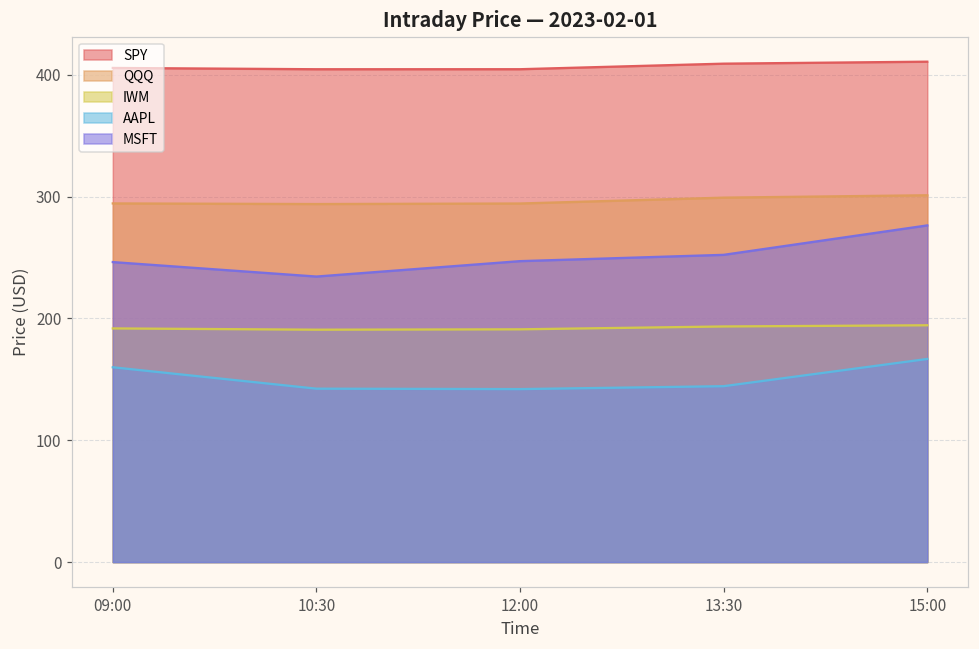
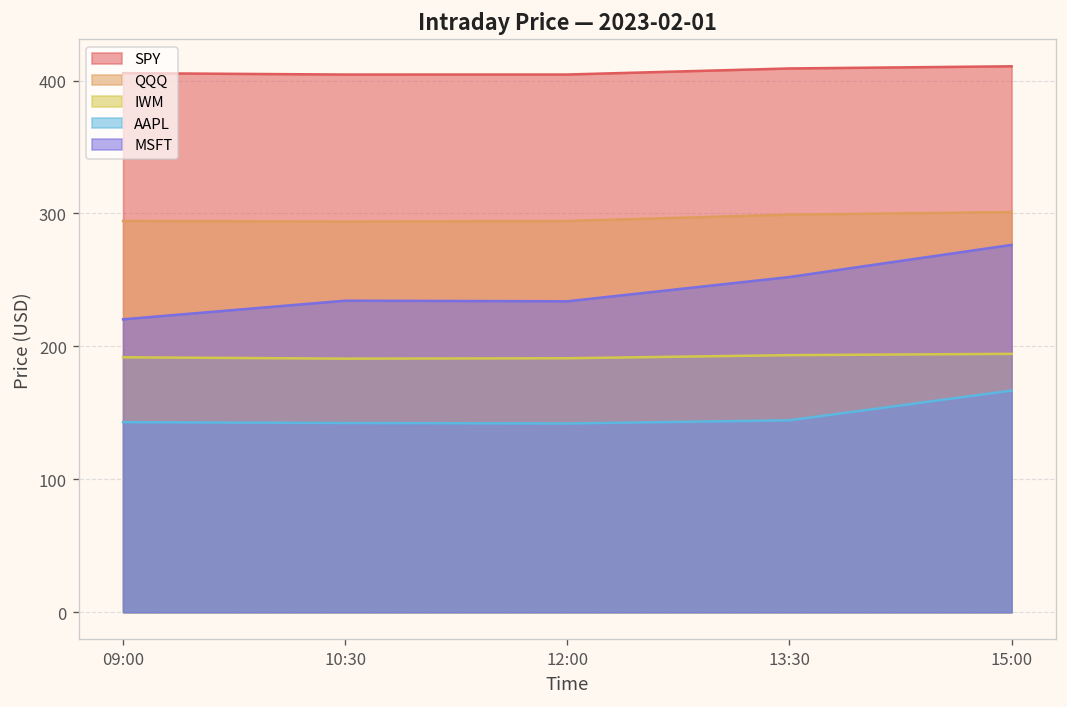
AAPL, 09:00: 160 -> 143
MSFT, 09:00: 246 -> 220
MSFT, 12:00: 247 -> 234
